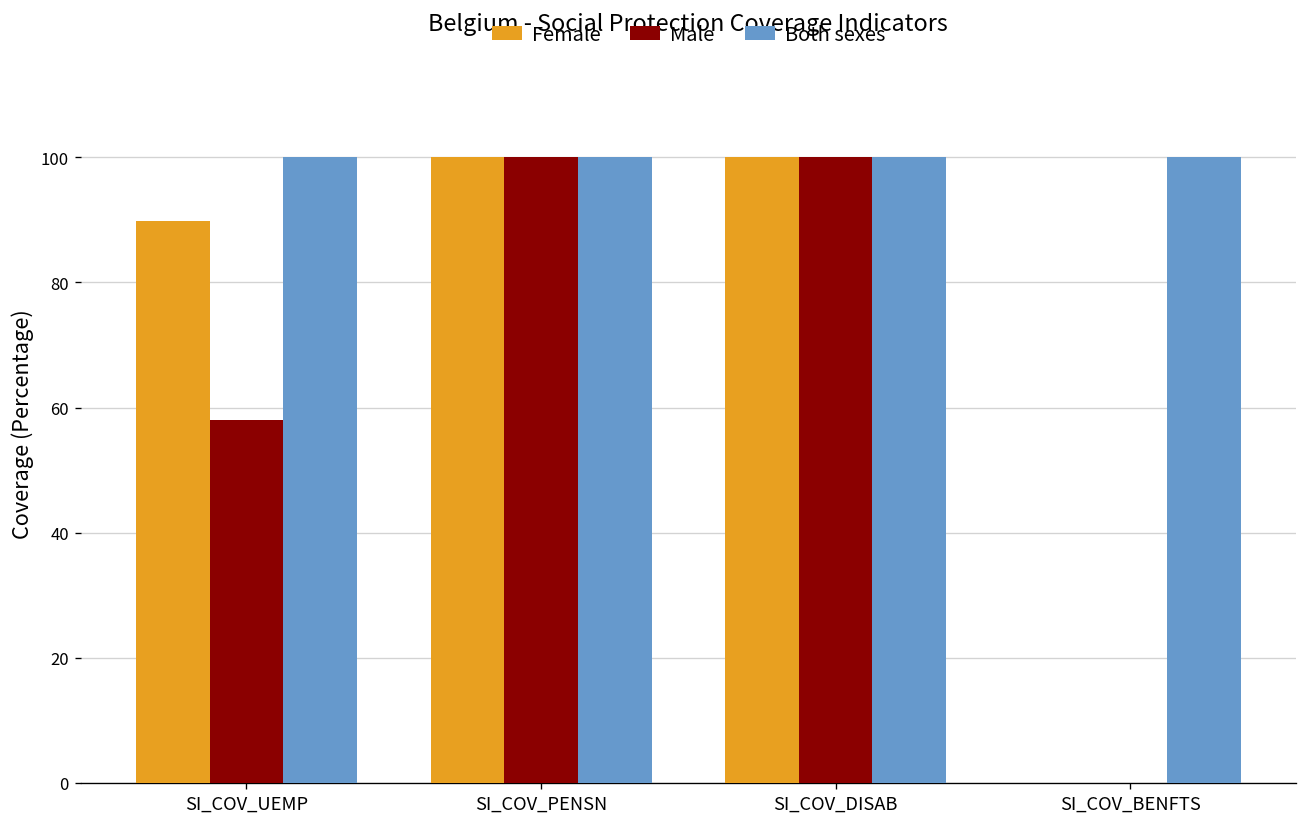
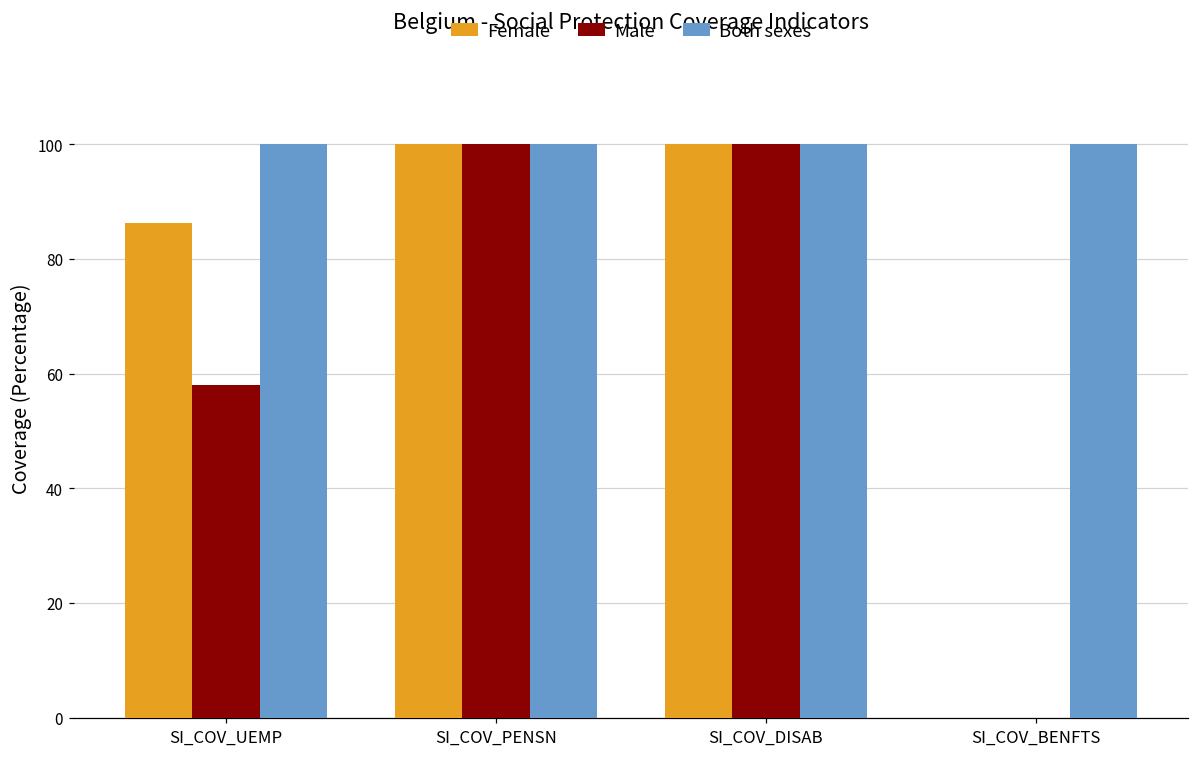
Female, SI_COV_UEMP: 90 -> 86
